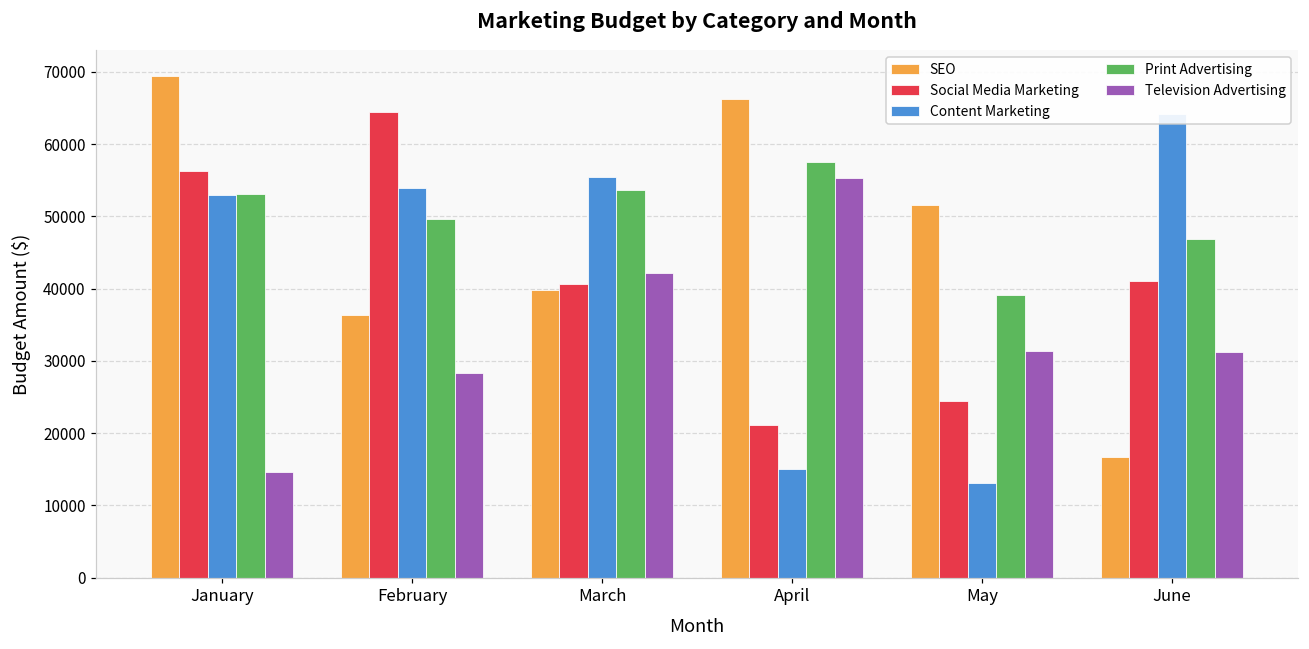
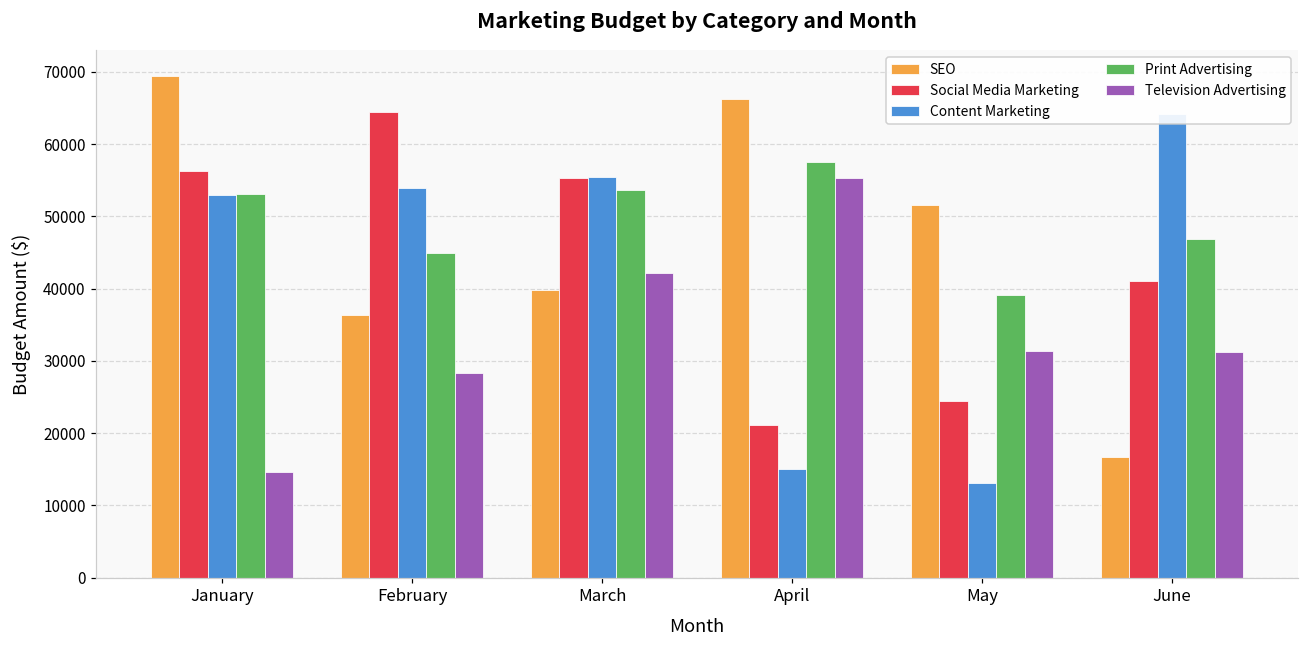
Print Advertising, February: 50000 -> 45000
Social Media Marketing, March: 41000 -> 55000
